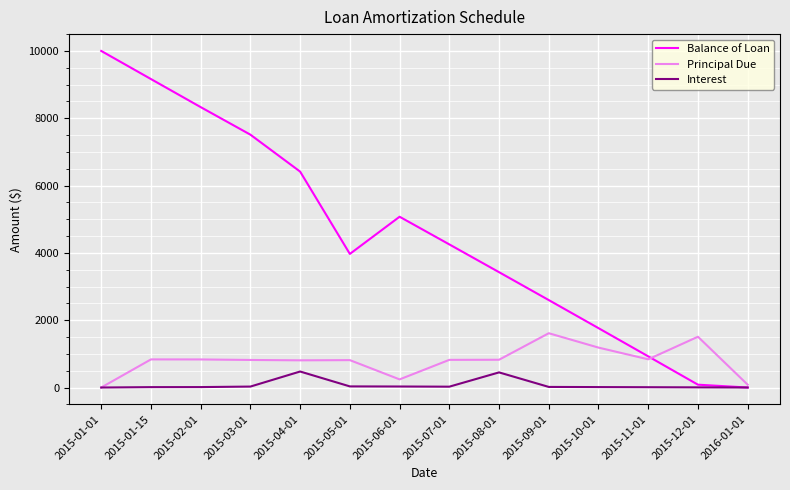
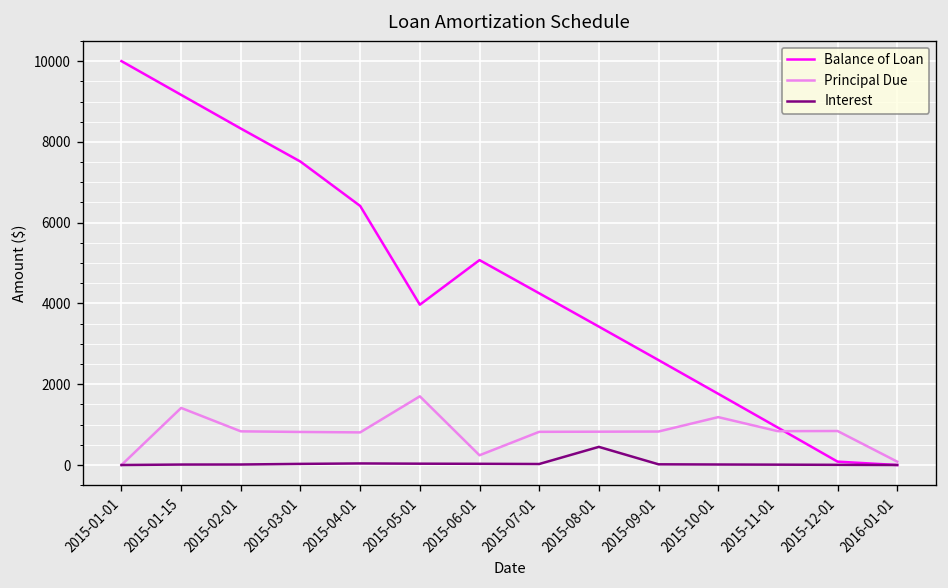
Principal Due, 2015-01-15: 800 -> 1400
Interest, 2015-04-01: 500 -> 0
Principal Due, 2015-05-01: 800 -> 1700
Principal Due, 2015-09-01: 1600 -> 800
Principal Due, 2015-12-01: 1500 -> 800
